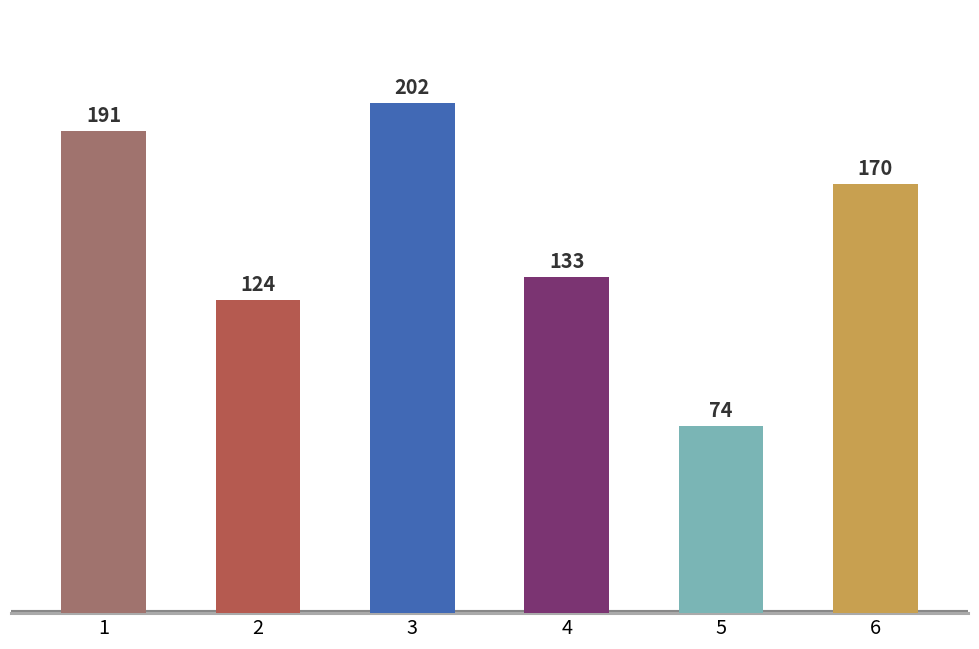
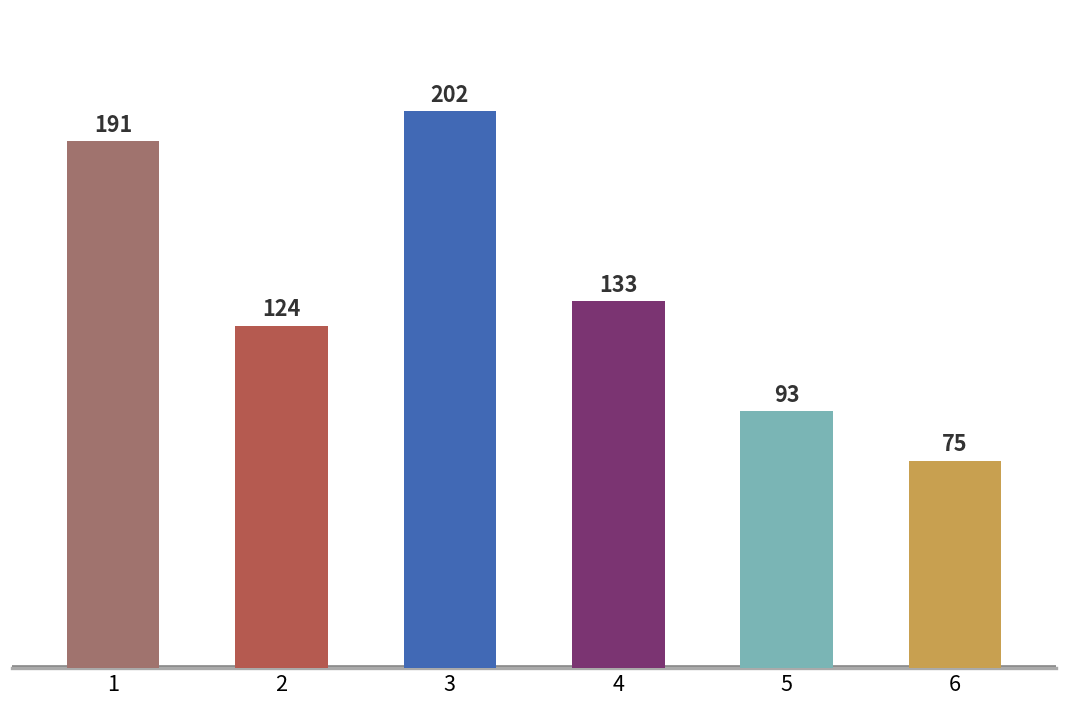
5: 74 -> 93
6: 170 -> 75
